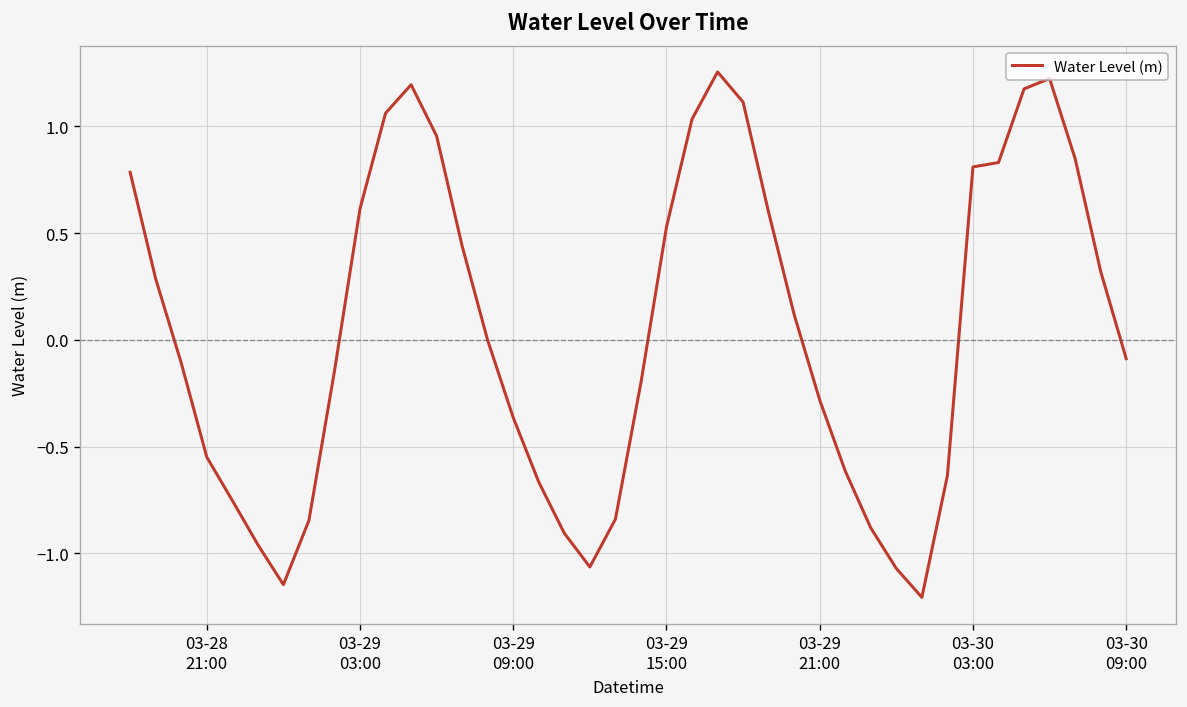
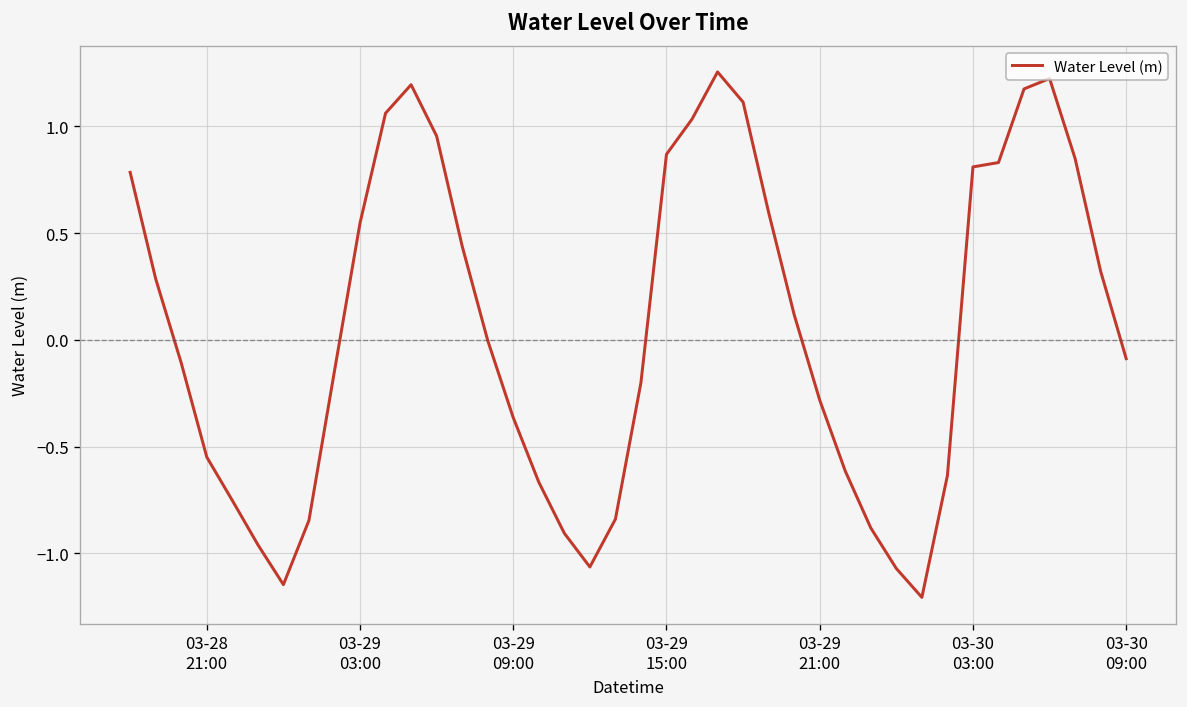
03-29 03:00: 0.61 -> 0.55
03-29 15:00: 0.53 -> 0.87
